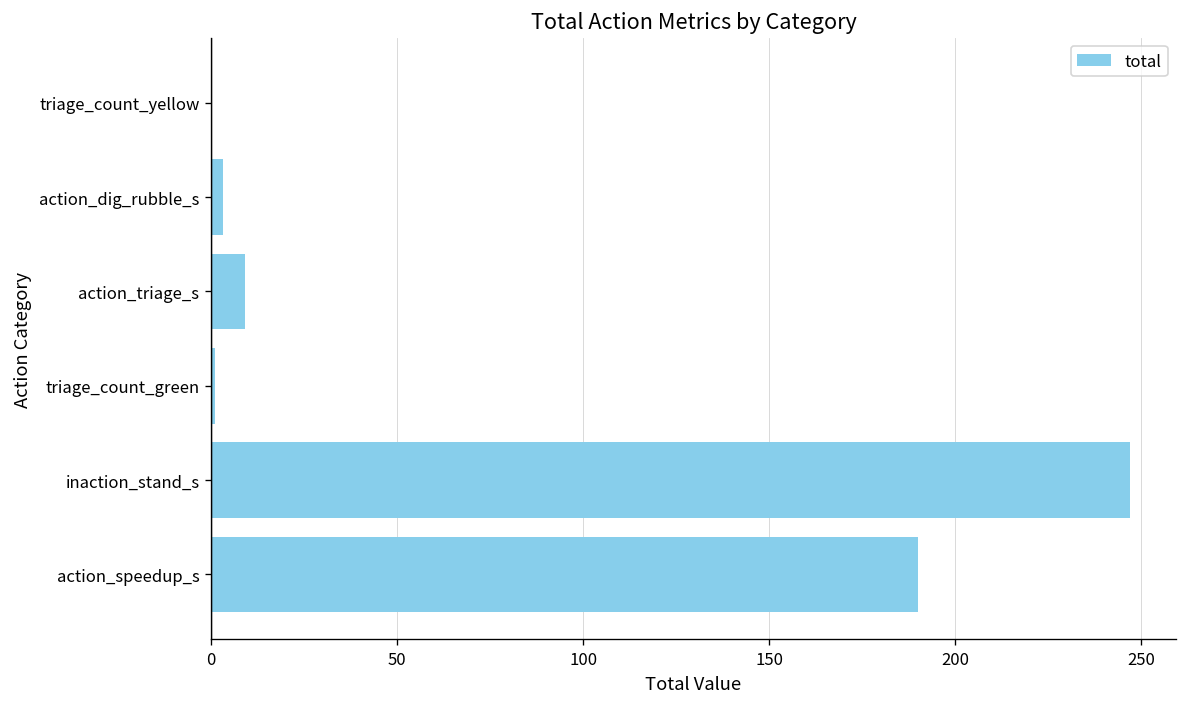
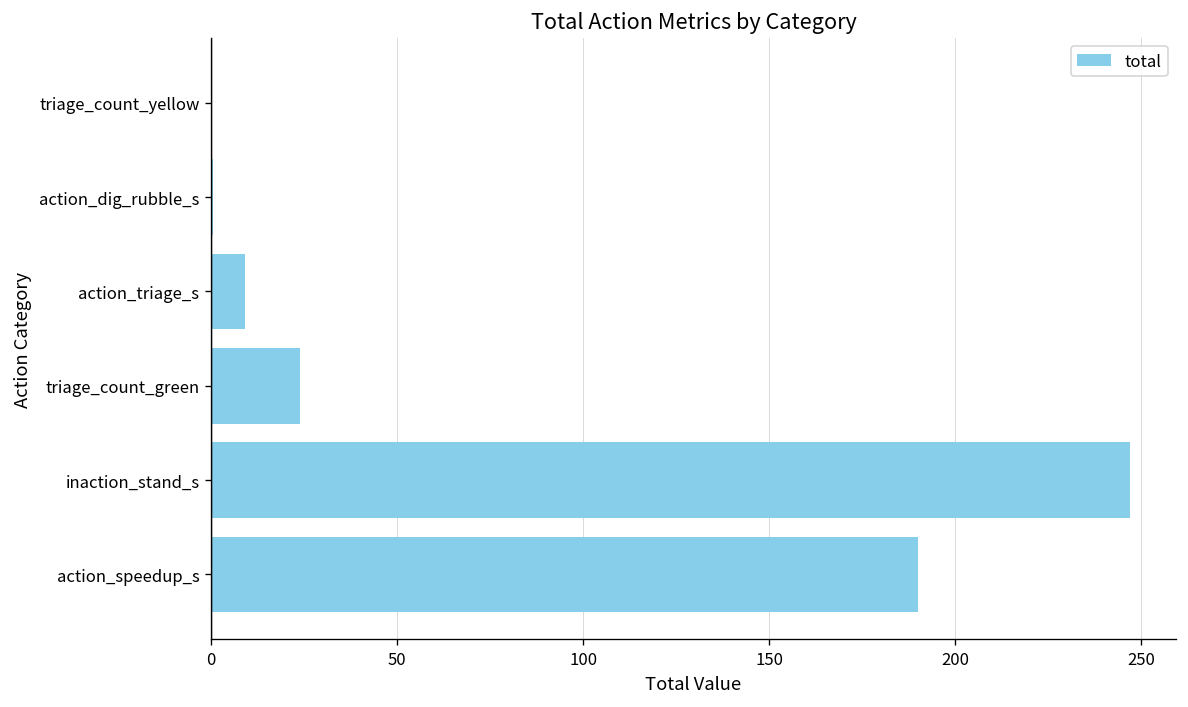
action_dig_rubble_s: 3 -> 1
triage_count_green: 1 -> 24
